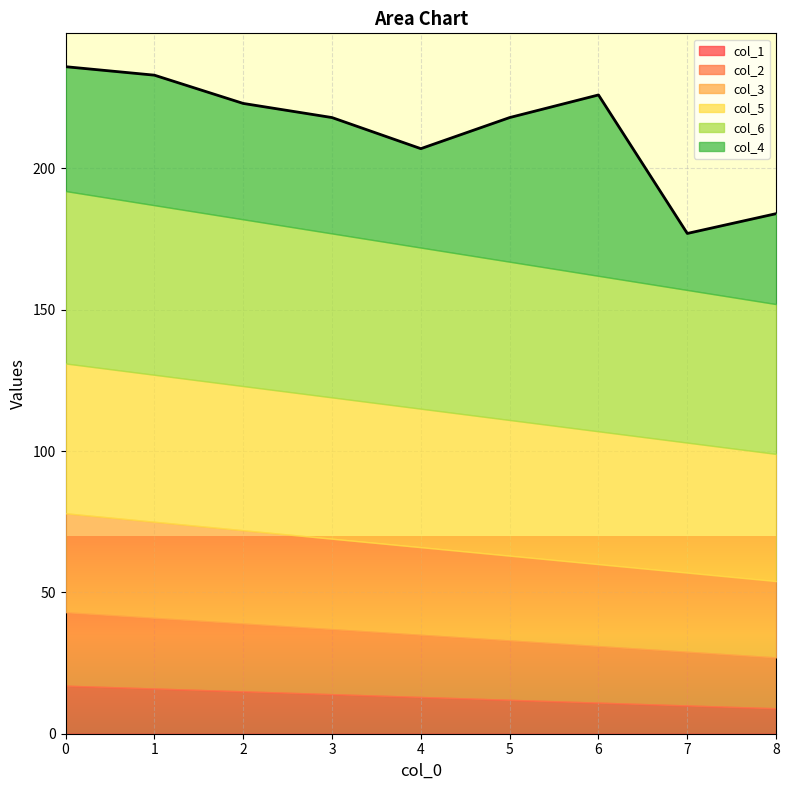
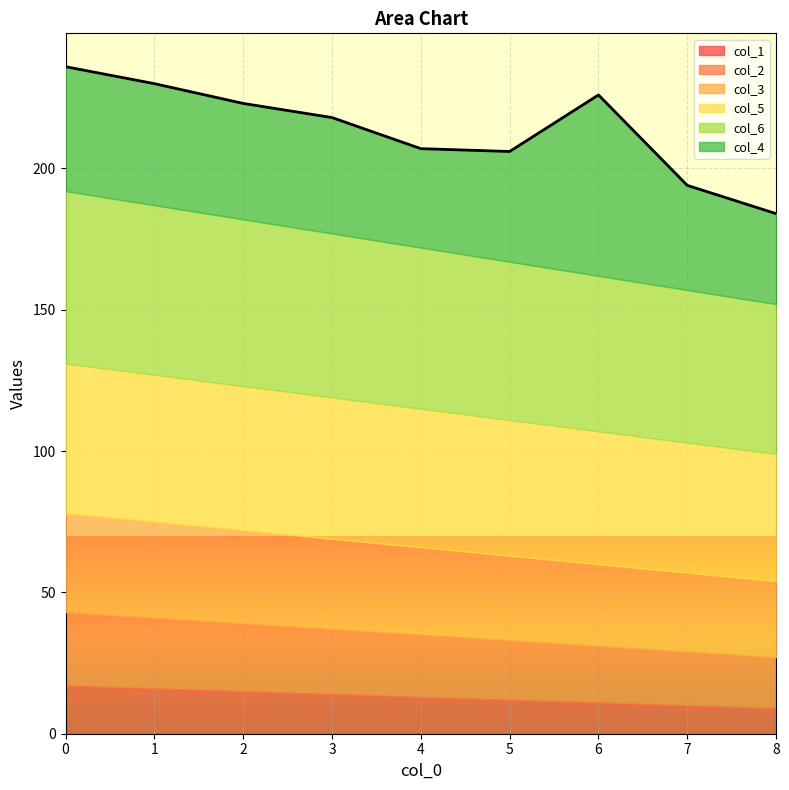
col_4, 1: 46 -> 43
col_4, 5: 51 -> 39
col_4, 7: 20 -> 37
